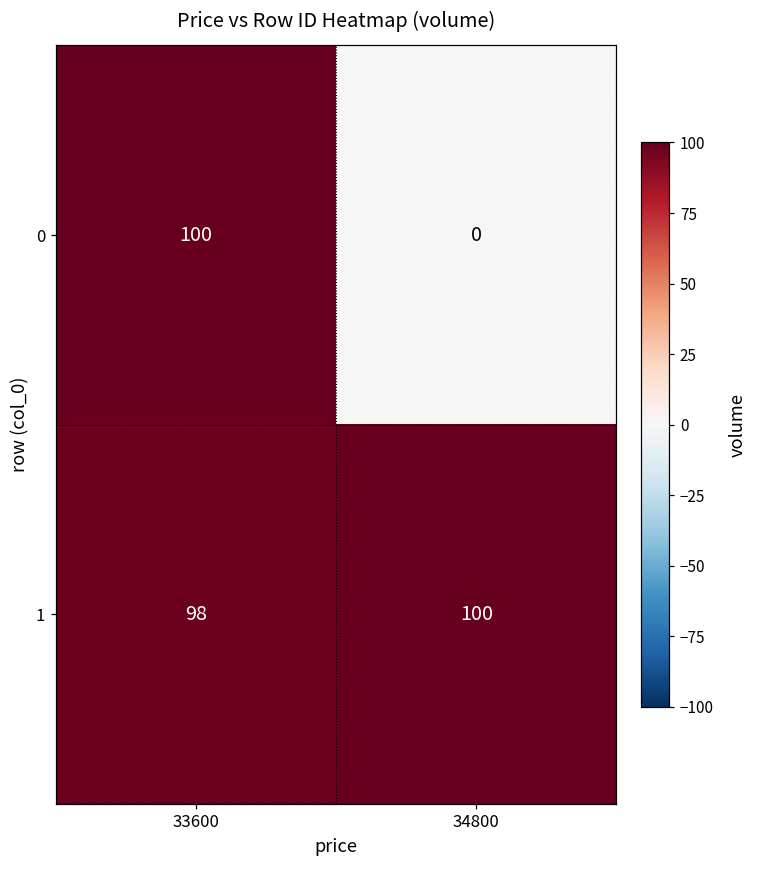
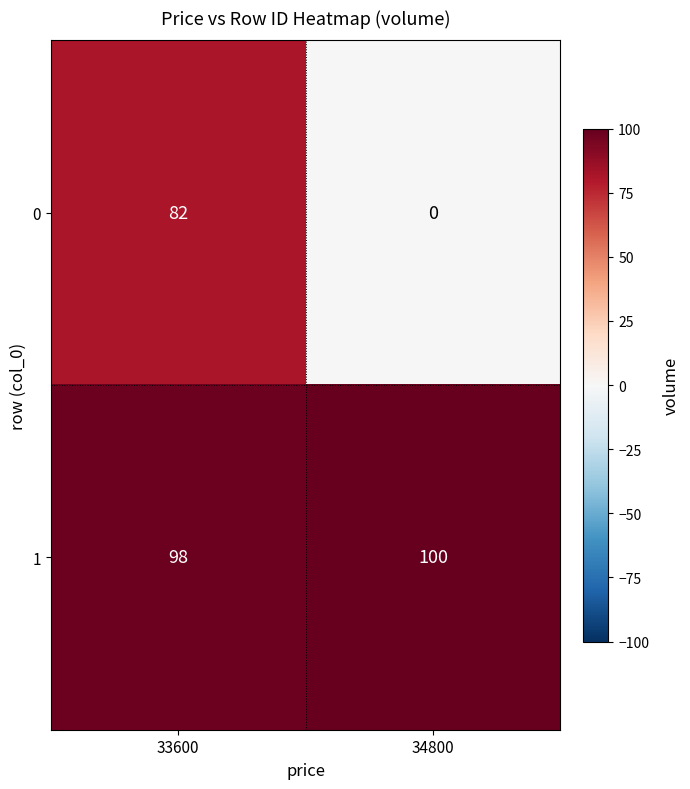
0, 33600: 100 -> 82
